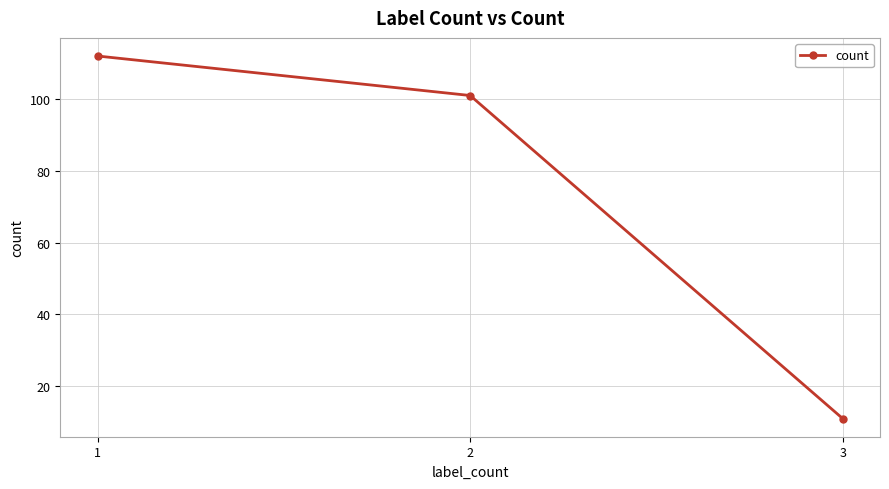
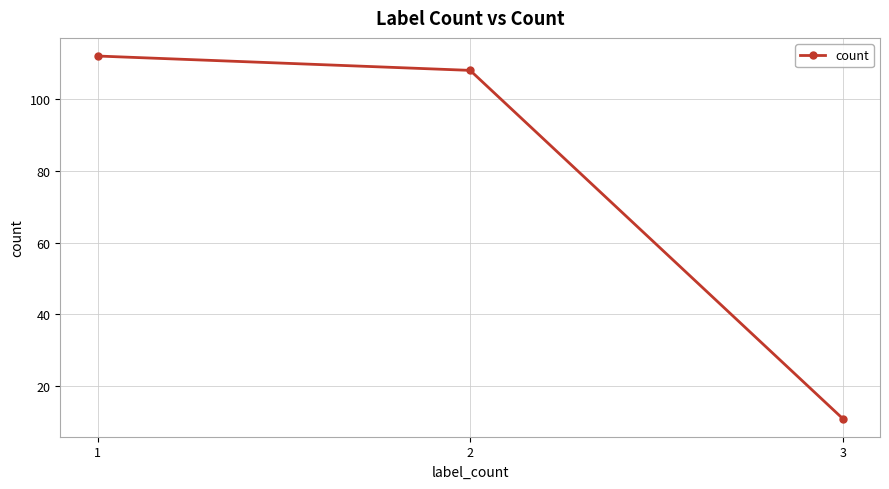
2: 101 -> 108
